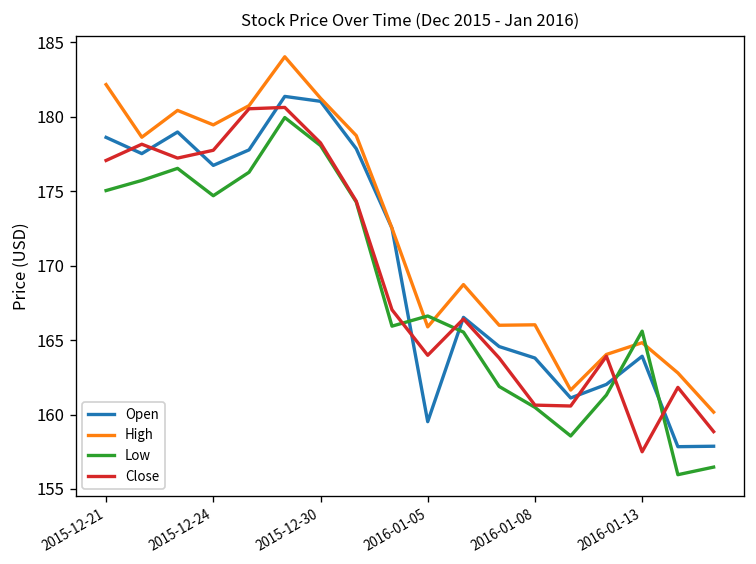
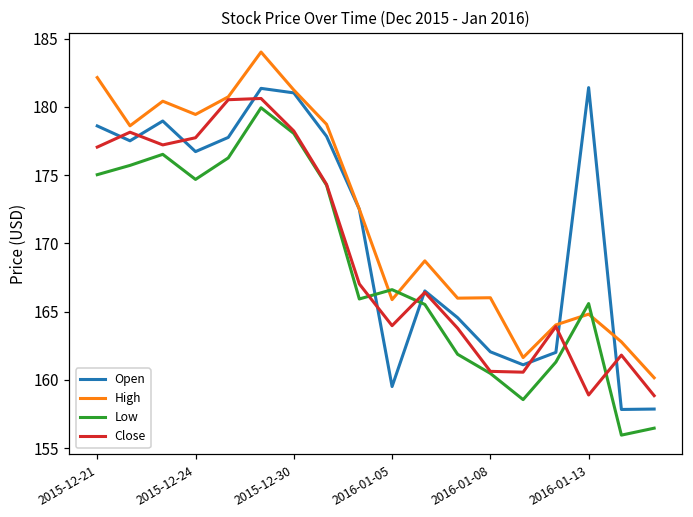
Open, 2016-01-08: 163.8 -> 162.1
Open, 2016-01-13: 163.9 -> 181.4
Close, 2016-01-13: 157.5 -> 158.9
